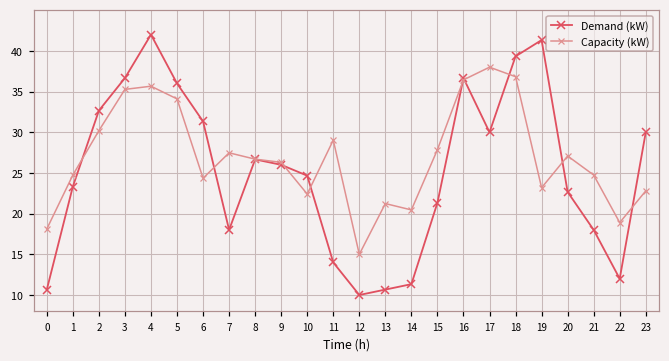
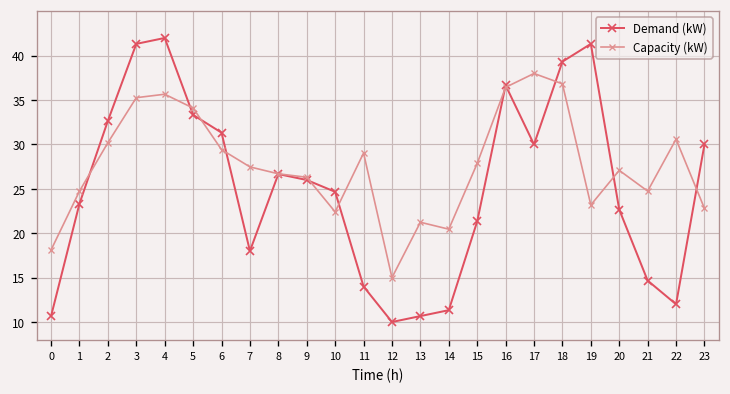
Demand (kW), 3: 37 -> 41
Demand (kW), 5: 36 -> 33
Capacity (kW), 6: 24 -> 29
Demand (kW), 21: 18 -> 15
Capacity (kW), 22: 19 -> 31
